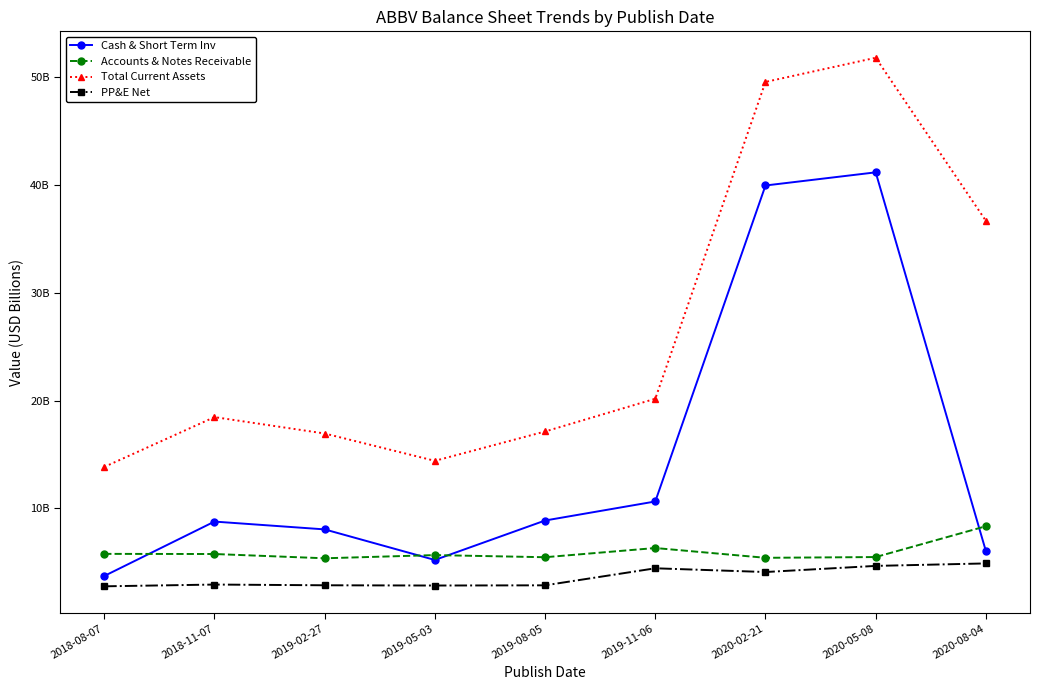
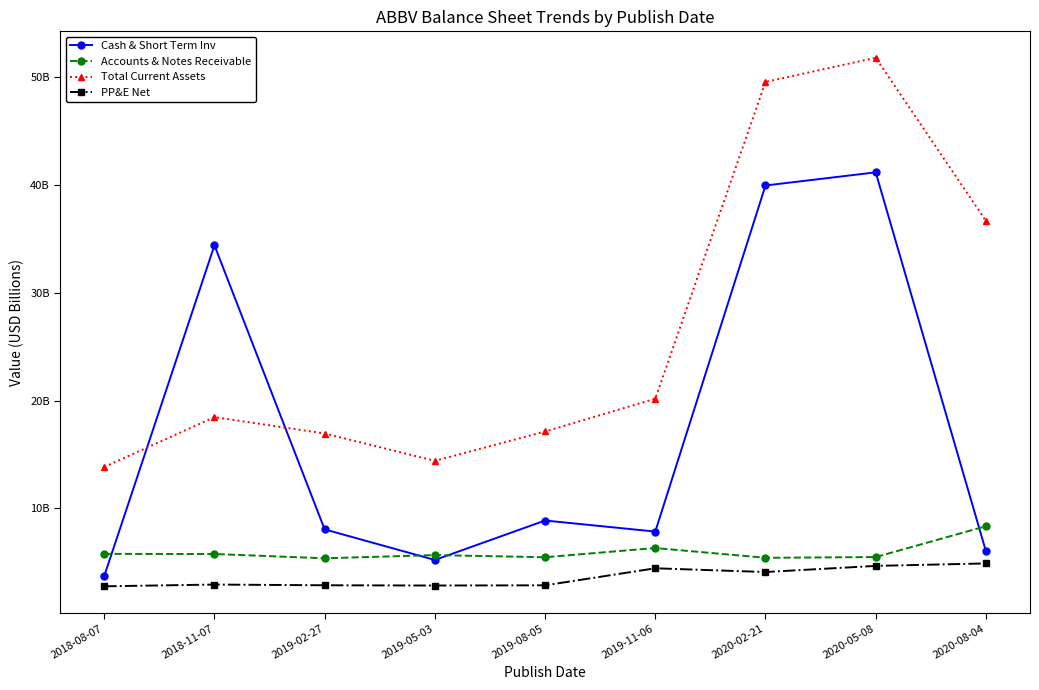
Cash & Short Term Inv, 2018-11-07: 8800000000 -> 34400000000
Cash & Short Term Inv, 2019-11-06: 10600000000 -> 7900000000
